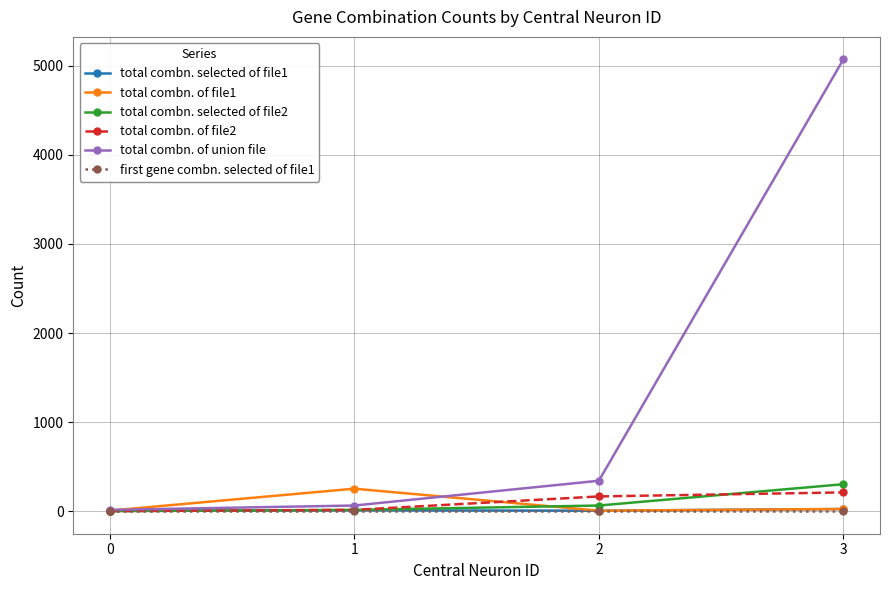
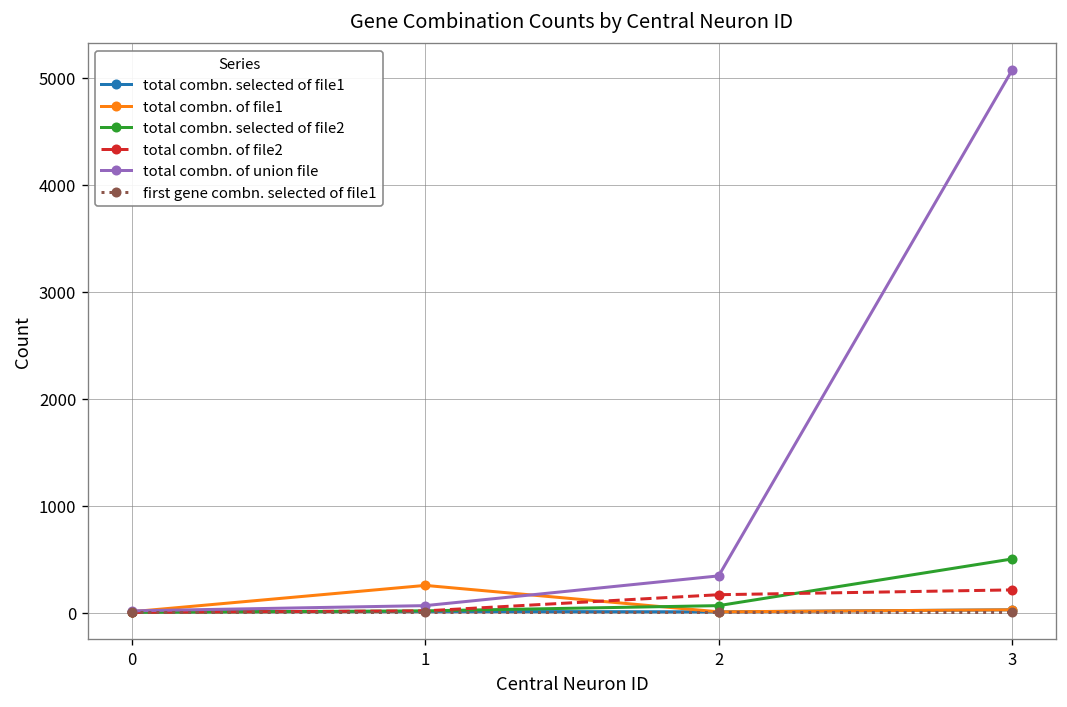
total combn. selected of file2, 3: 300 -> 500
